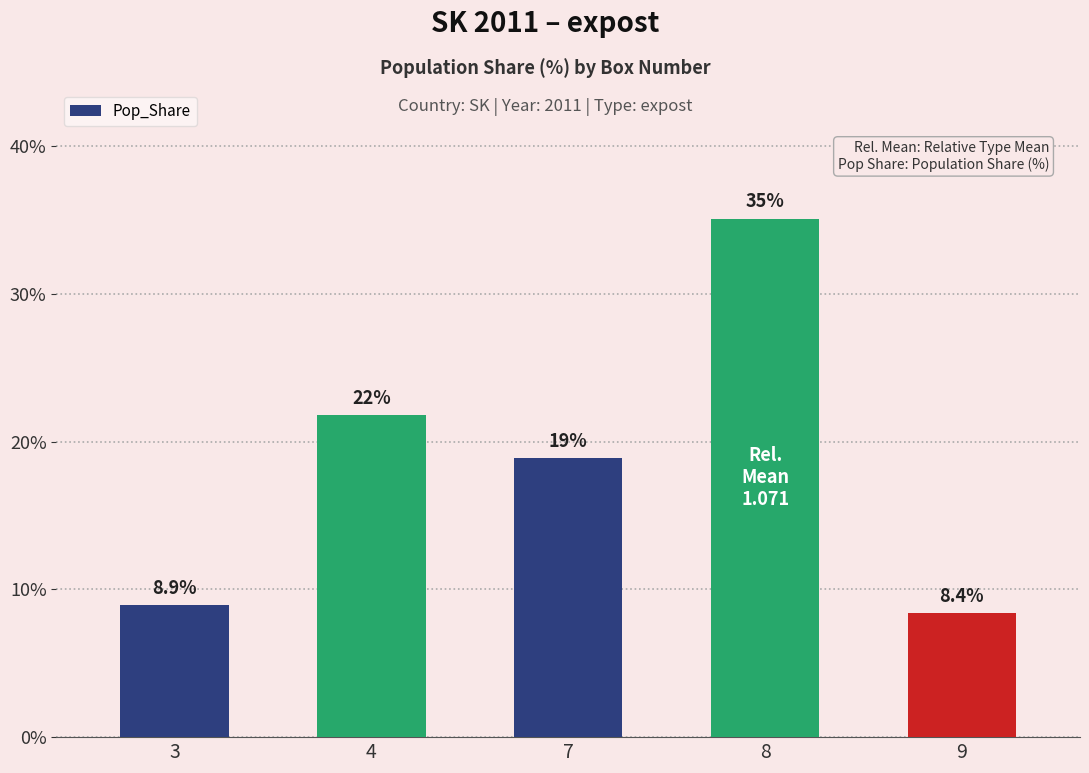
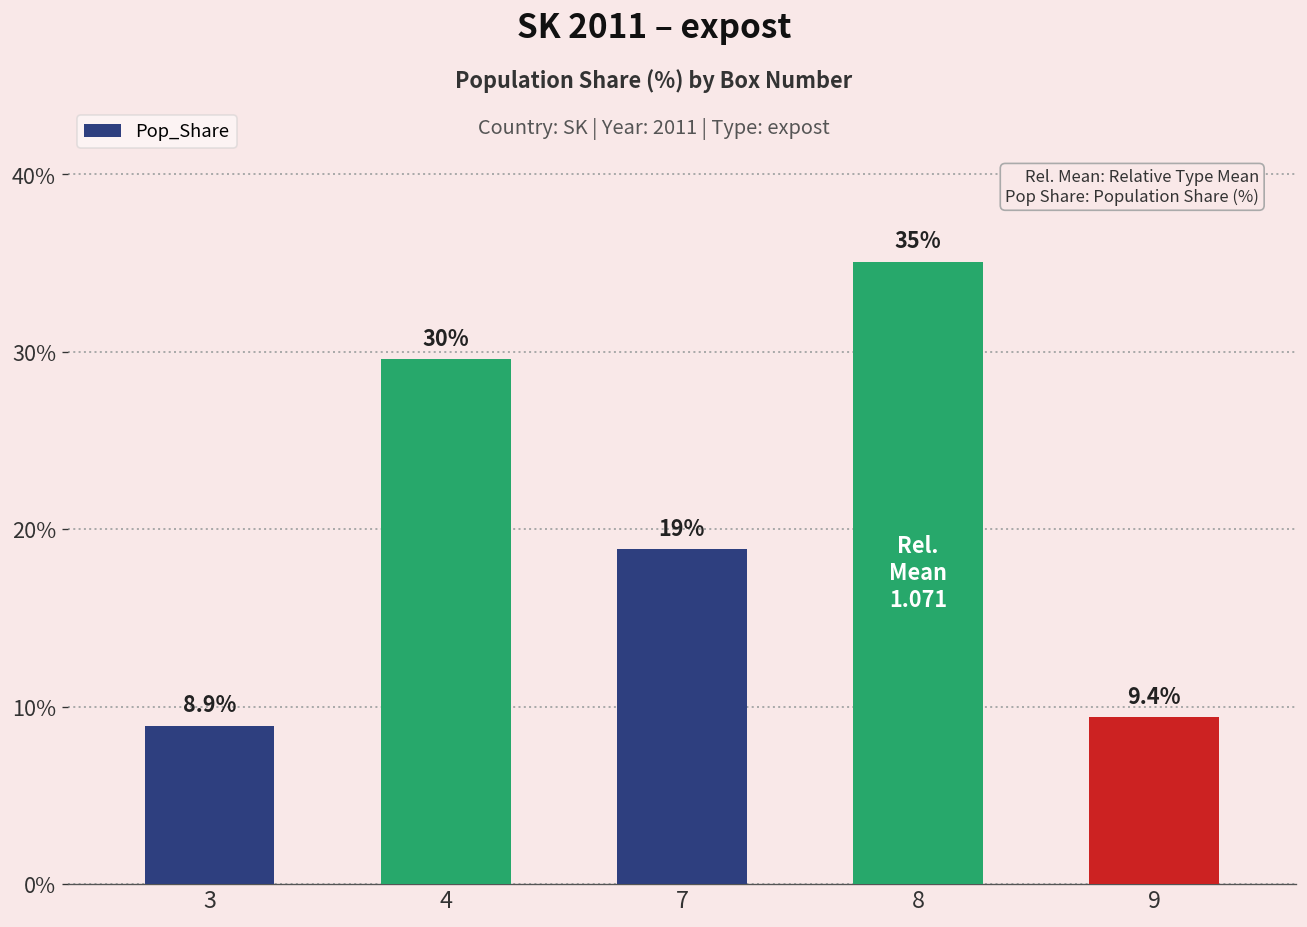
4: 22% -> 30%
9: 8.4% -> 9.4%
